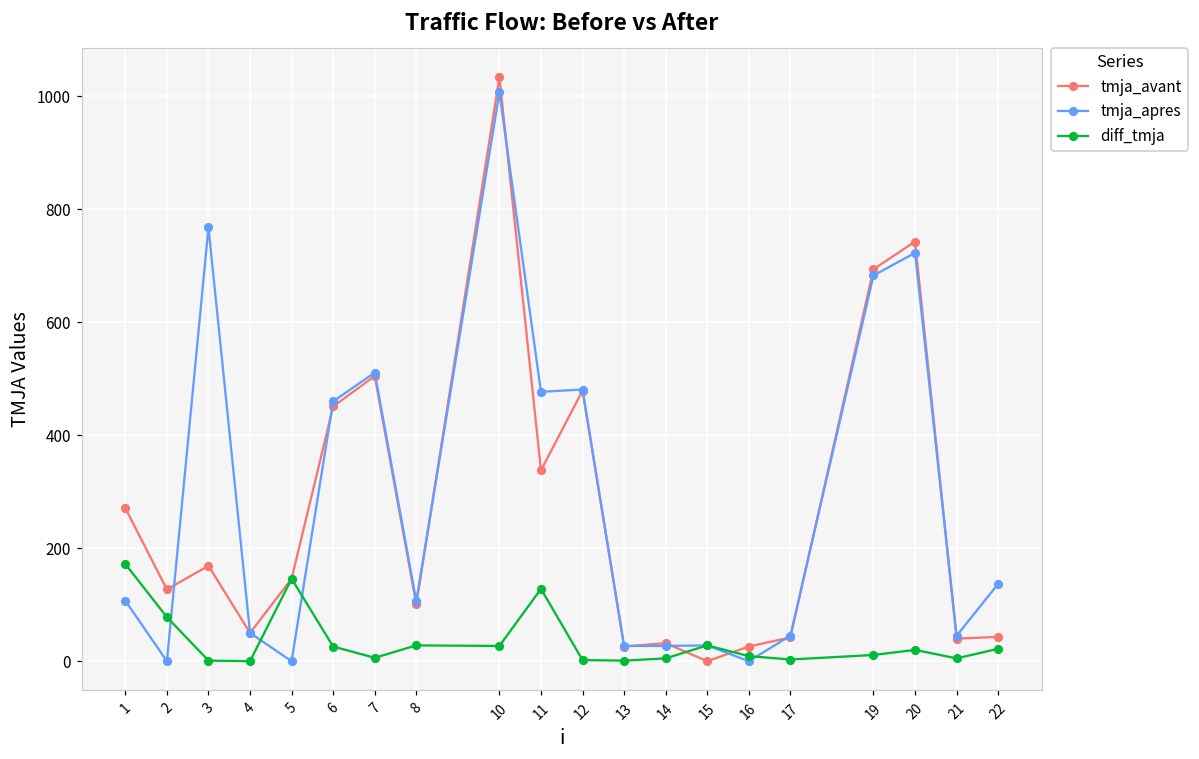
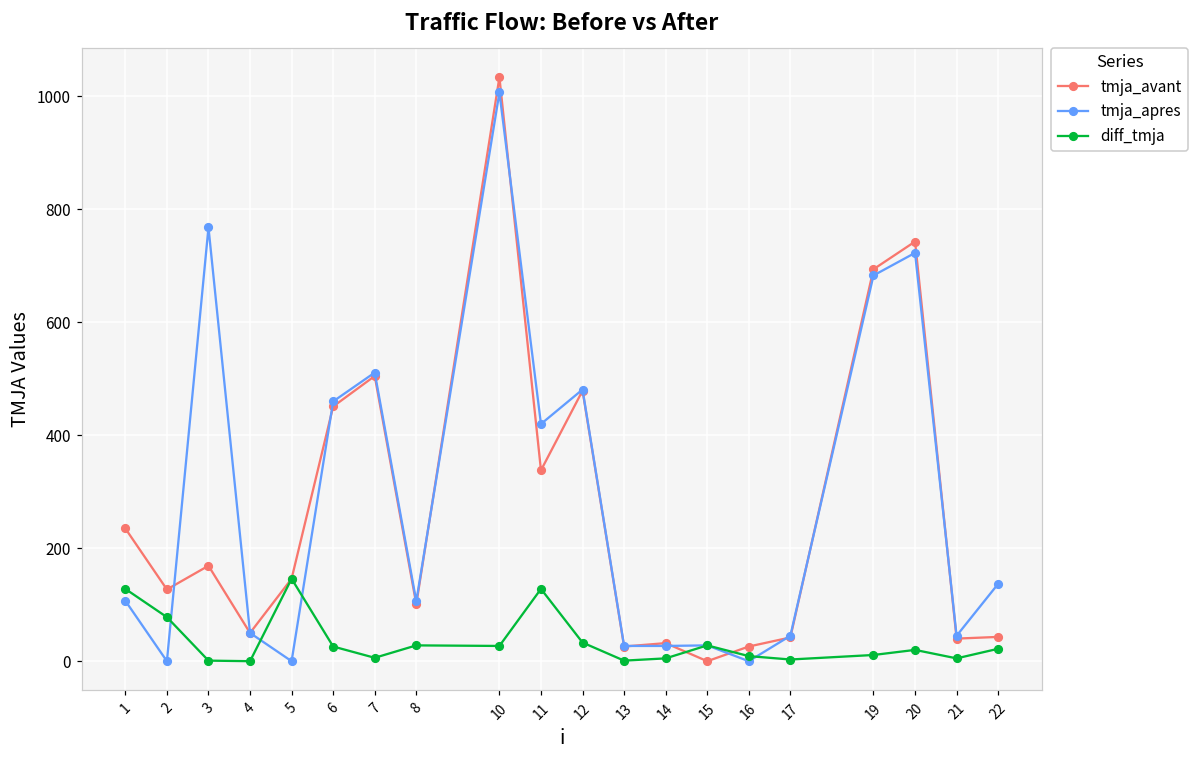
tmja_avant, 1: 270 -> 240
diff_tmja, 1: 170 -> 130
tmja_apres, 11: 480 -> 420
diff_tmja, 12: 0 -> 30
